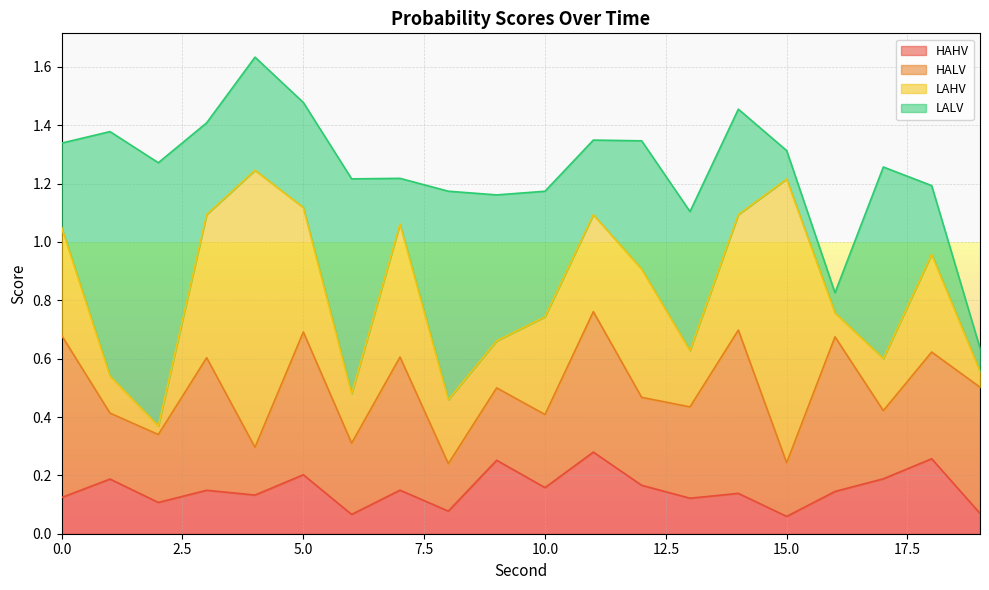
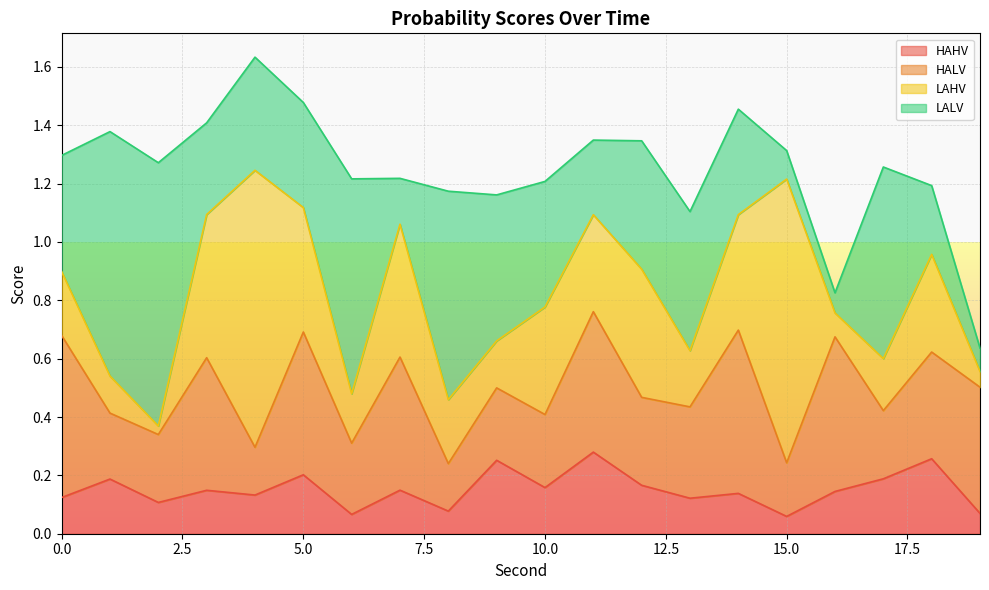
LAHV, 0.0: 0.37 -> 0.22
LALV, 0.0: 0.29 -> 0.40
LAHV, 10.0: 0.33 -> 0.37
